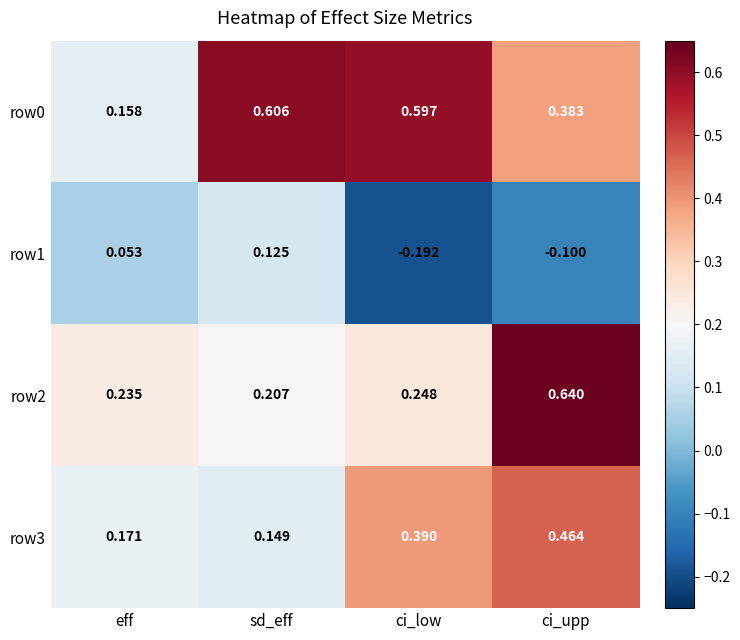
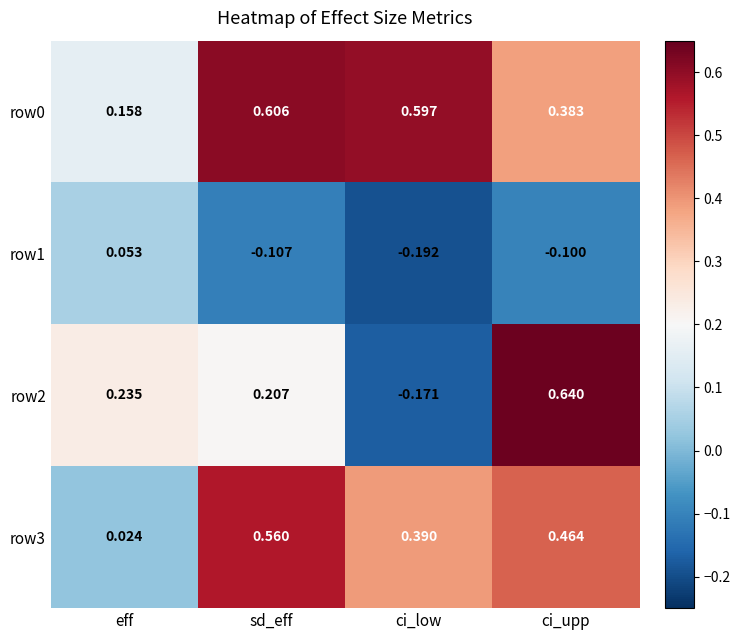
row1, sd_eff: 0.125 -> -0.107
row2, ci_low: 0.248 -> -0.171
row3, eff: 0.171 -> 0.024
row3, sd_eff: 0.149 -> 0.560
